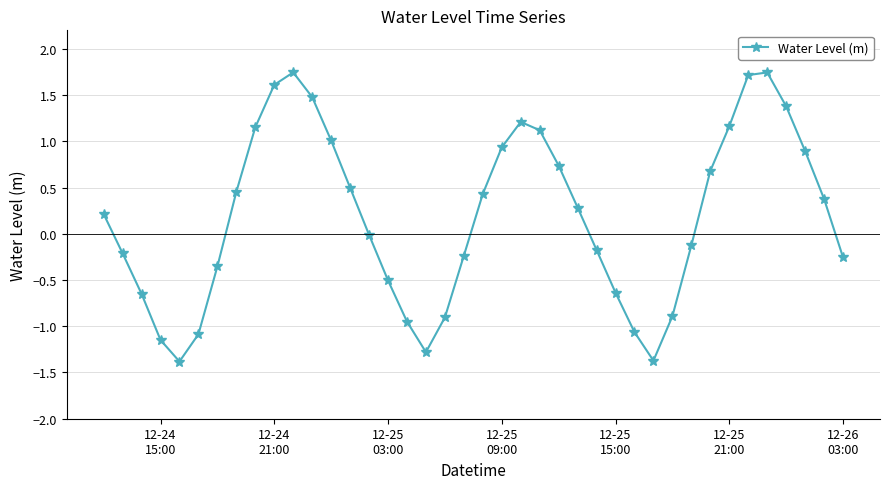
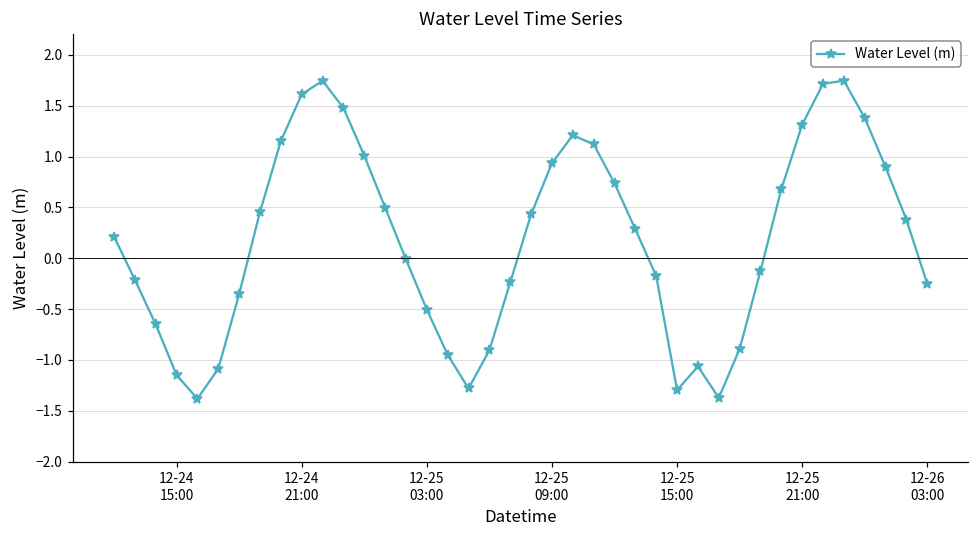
12-25 15:00: -0.6 -> -1.3
12-25 21:00: 1.2 -> 1.3
